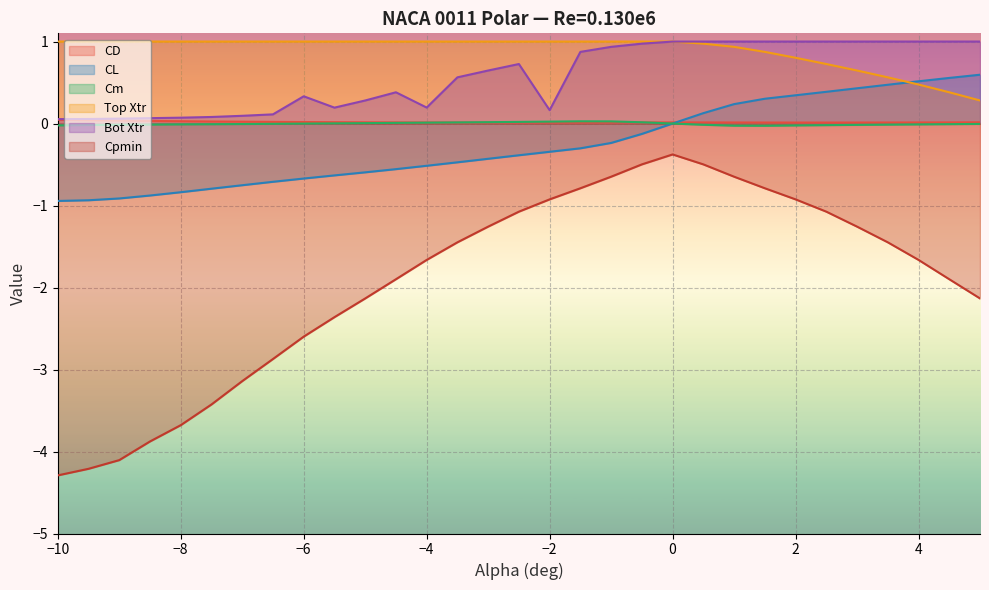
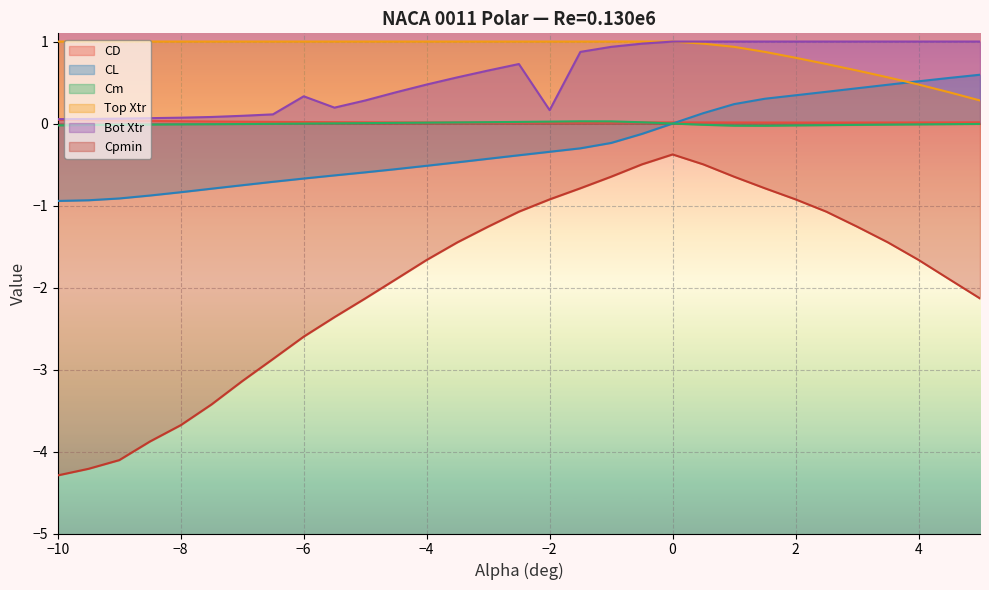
Bot Xtr, −4: 0.2 -> 0.5
